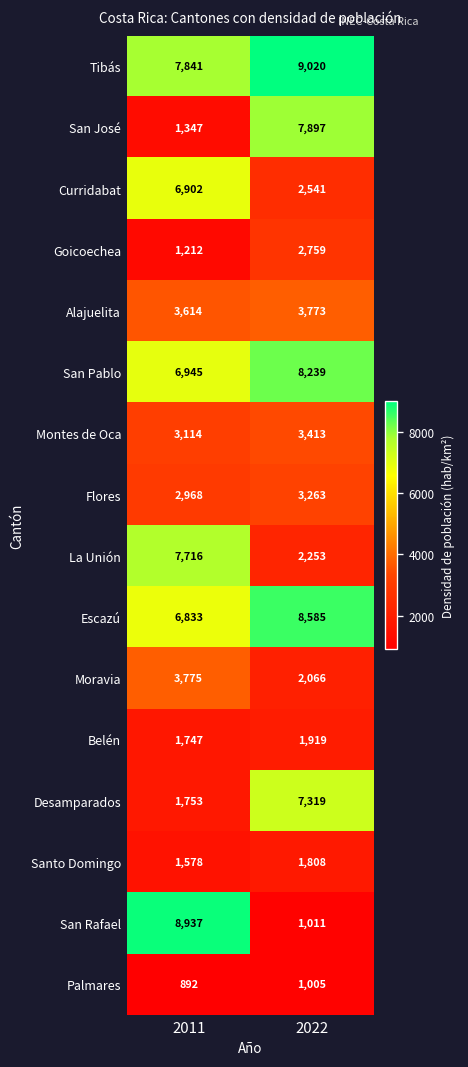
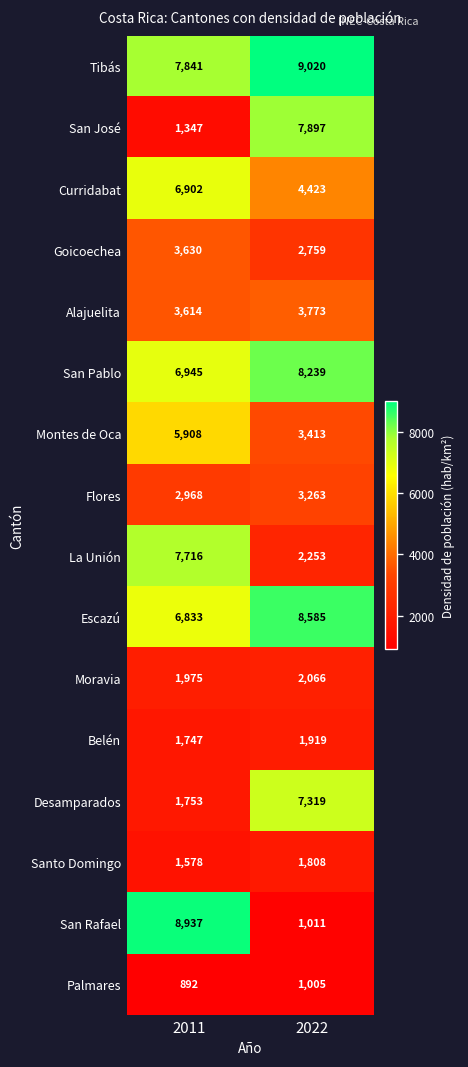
Curridabat, 2022: 2,541 -> 4,423
Goicoechea, 2011: 1,212 -> 3,630
Montes de Oca, 2011: 3,114 -> 5,908
Moravia, 2011: 3,775 -> 1,975
